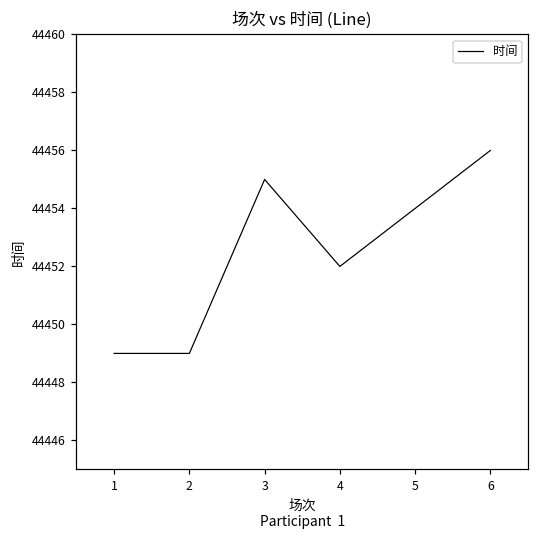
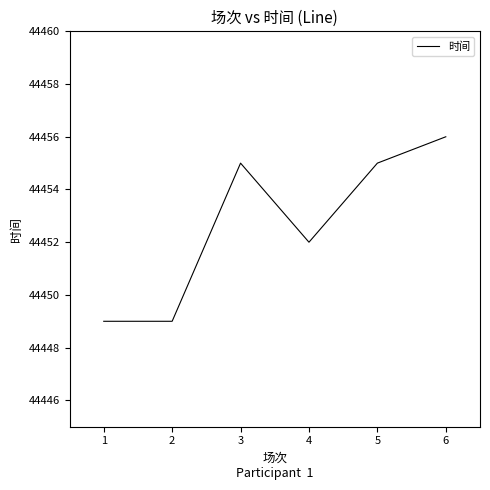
5: 44454 -> 44455
